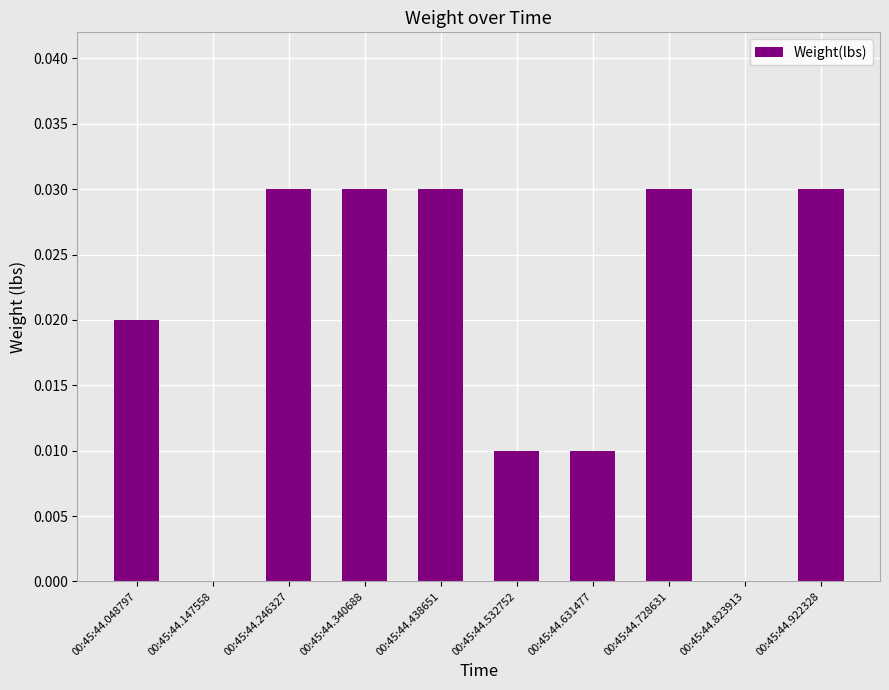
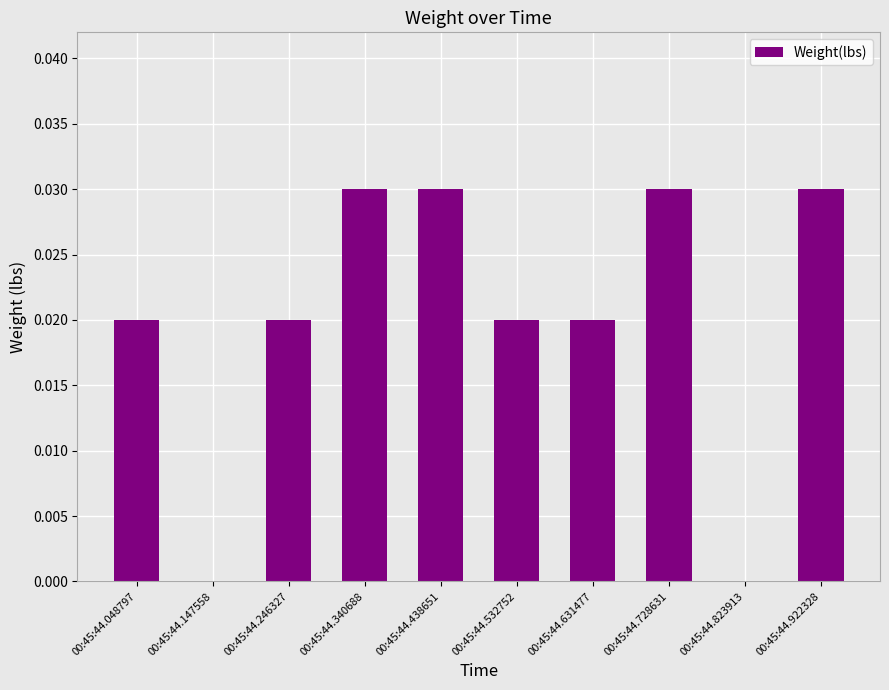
00:45:44.246327: 0.03 -> 0.02
00:45:44.532752: 0.01 -> 0.02
00:45:44.631477: 0.01 -> 0.02
